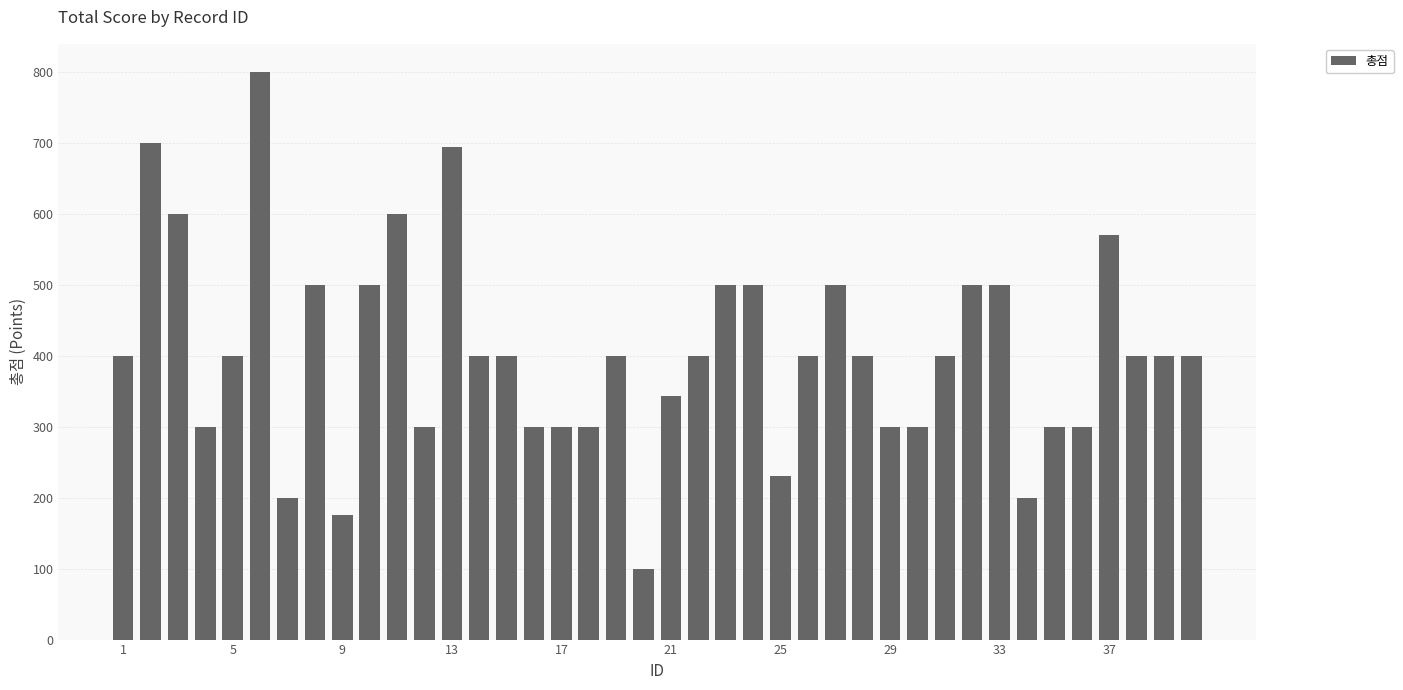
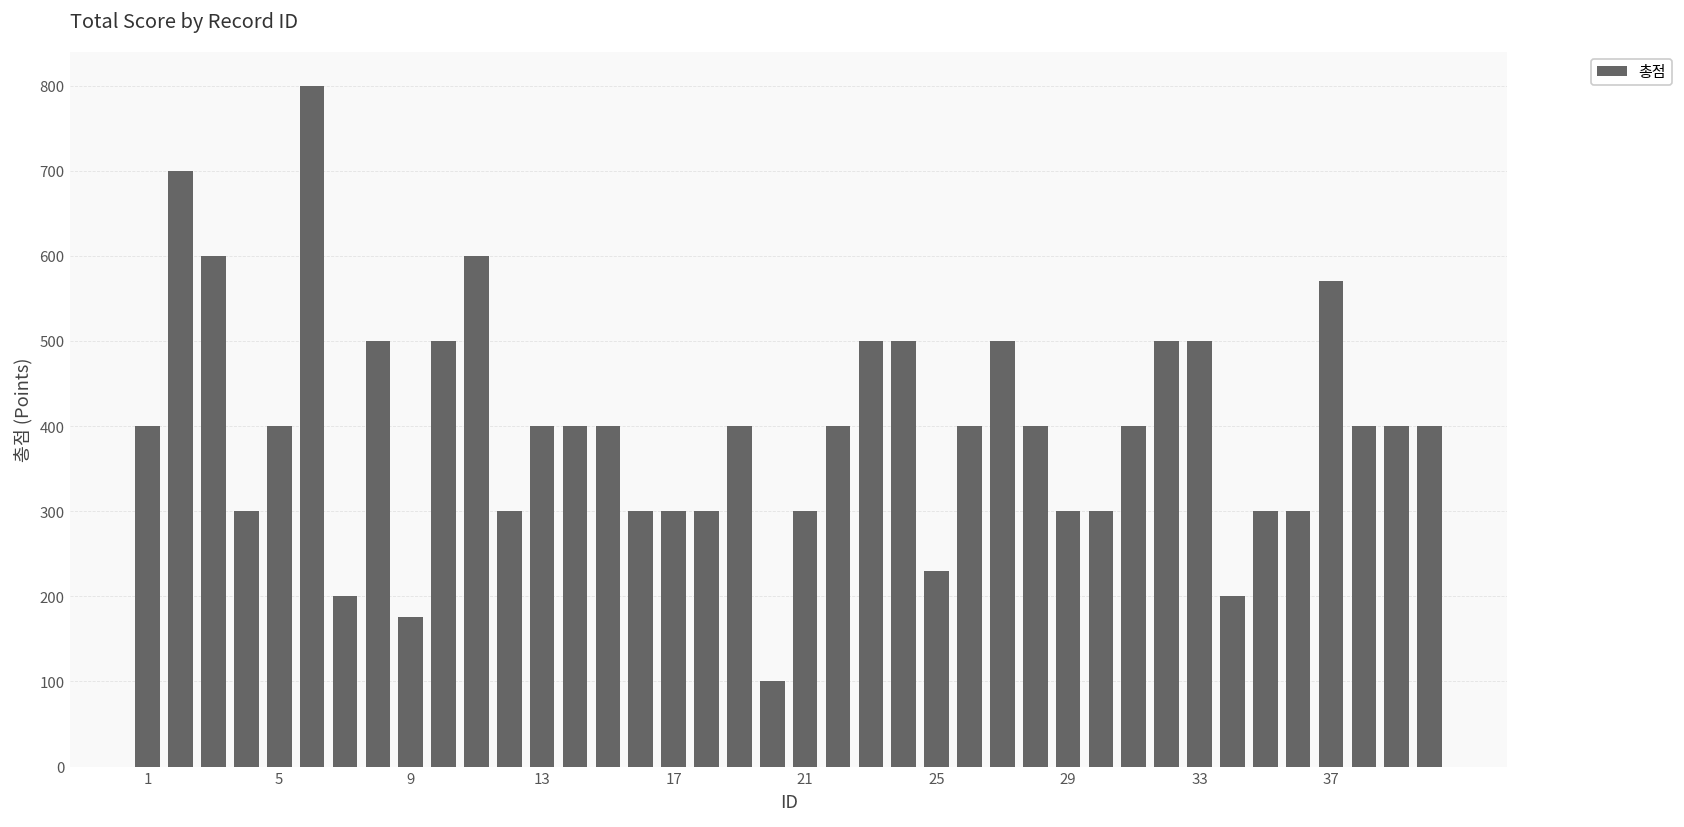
13: 700 -> 400
21: 340 -> 300
